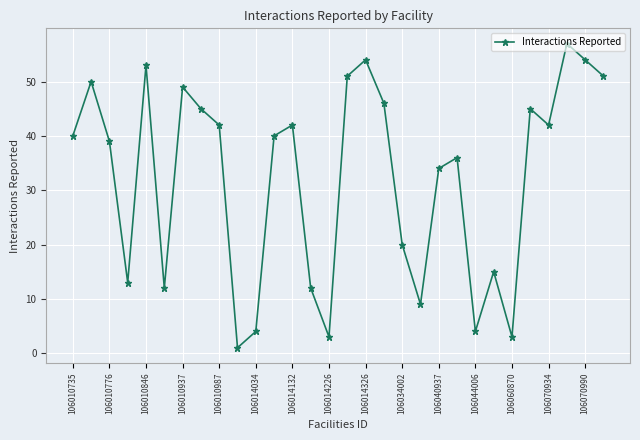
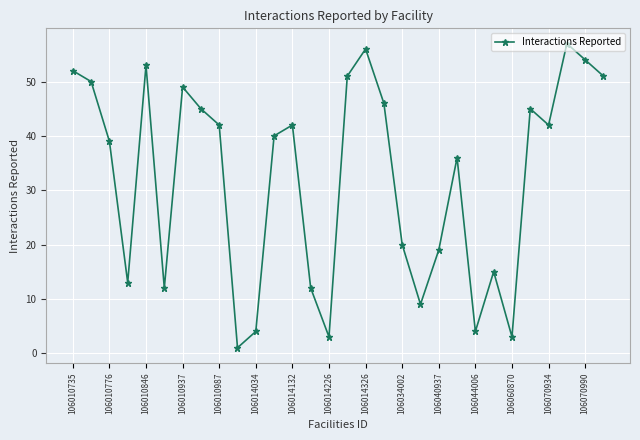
106010735: 40 -> 52
106014326: 54 -> 56
106040937: 34 -> 19
